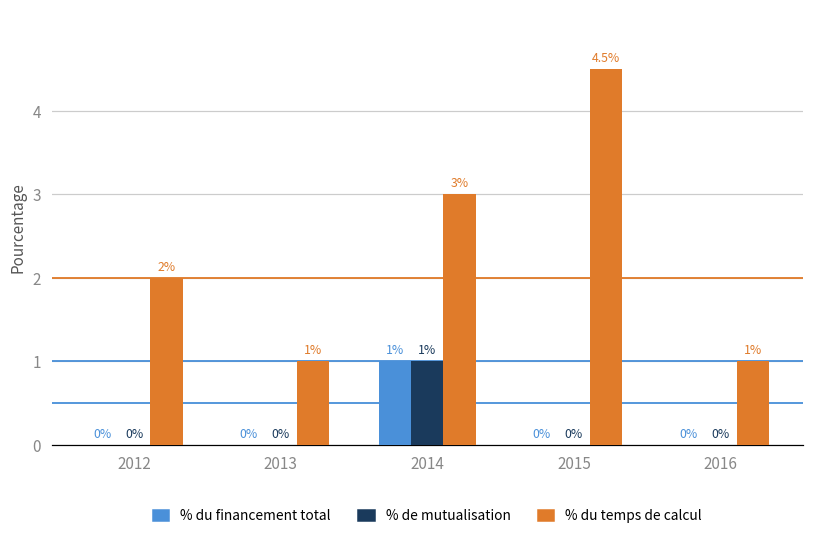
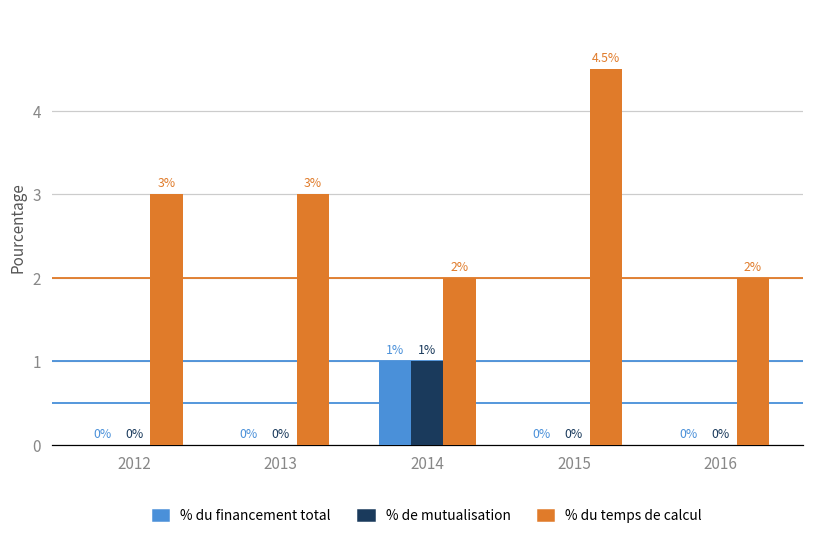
% du temps de calcul, 2012: 2% -> 3%
% du temps de calcul, 2013: 1% -> 3%
% du temps de calcul, 2014: 3% -> 2%
% du temps de calcul, 2016: 1% -> 2%
